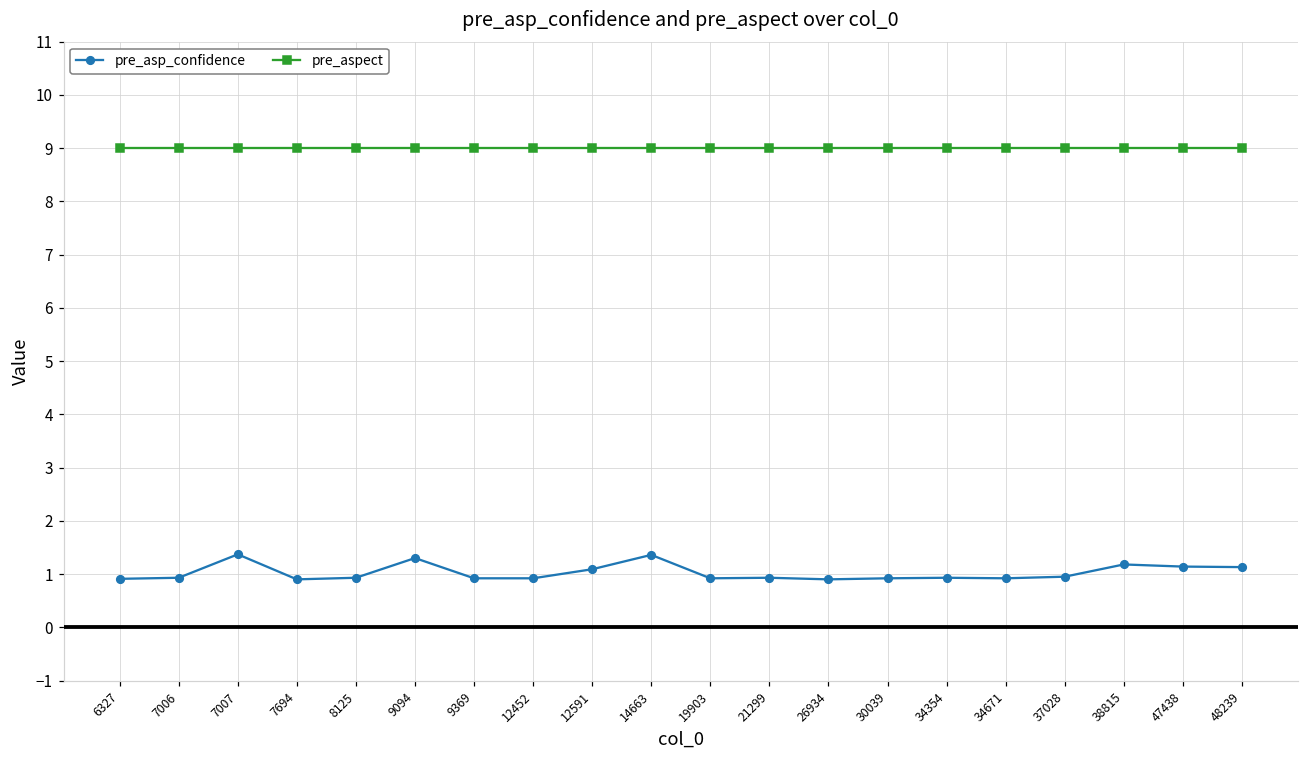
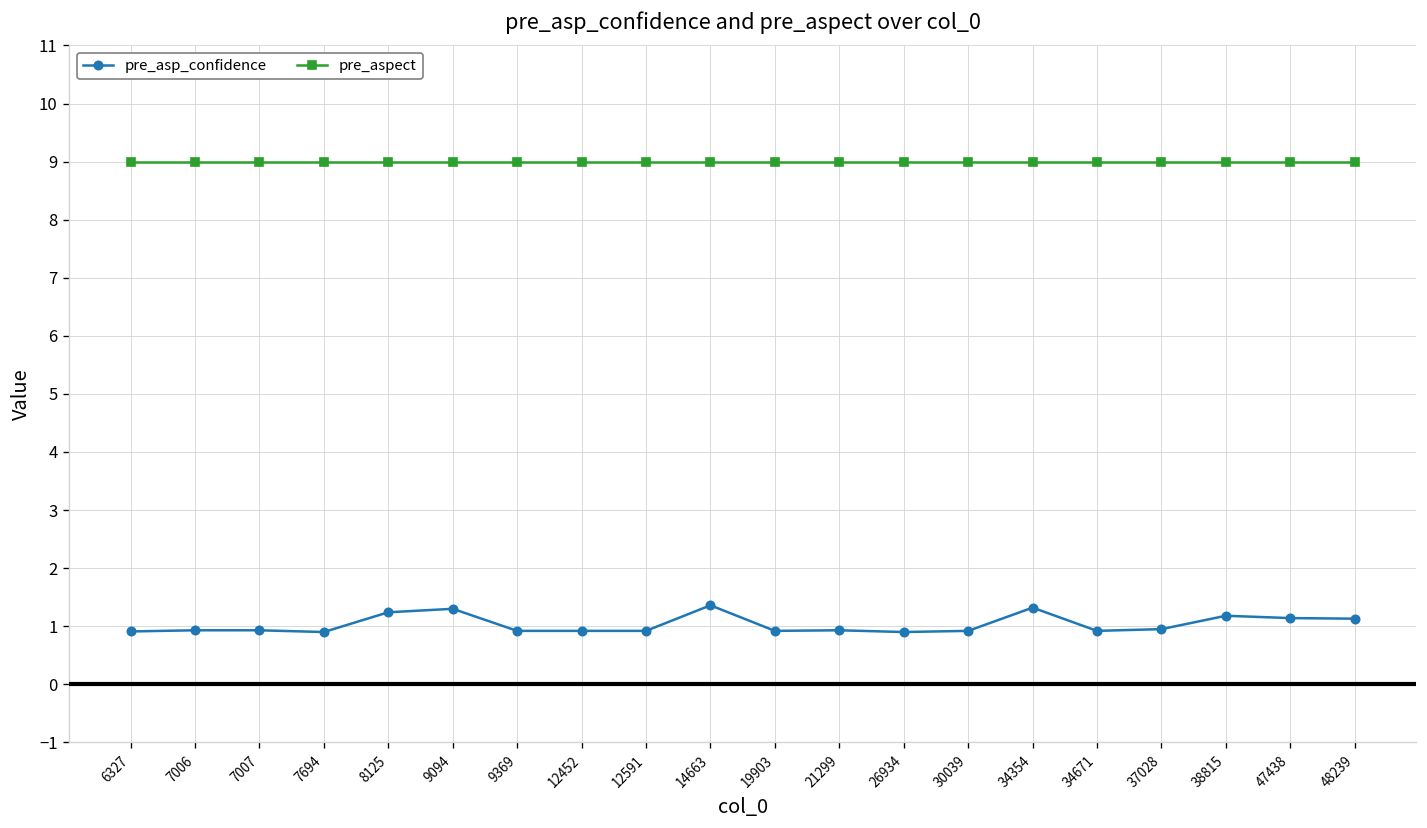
pre_asp_confidence, 7007: 1.4 -> 0.9
pre_asp_confidence, 8125: 0.9 -> 1.2
pre_asp_confidence, 12591: 1.1 -> 0.9
pre_asp_confidence, 34354: 0.9 -> 1.3
